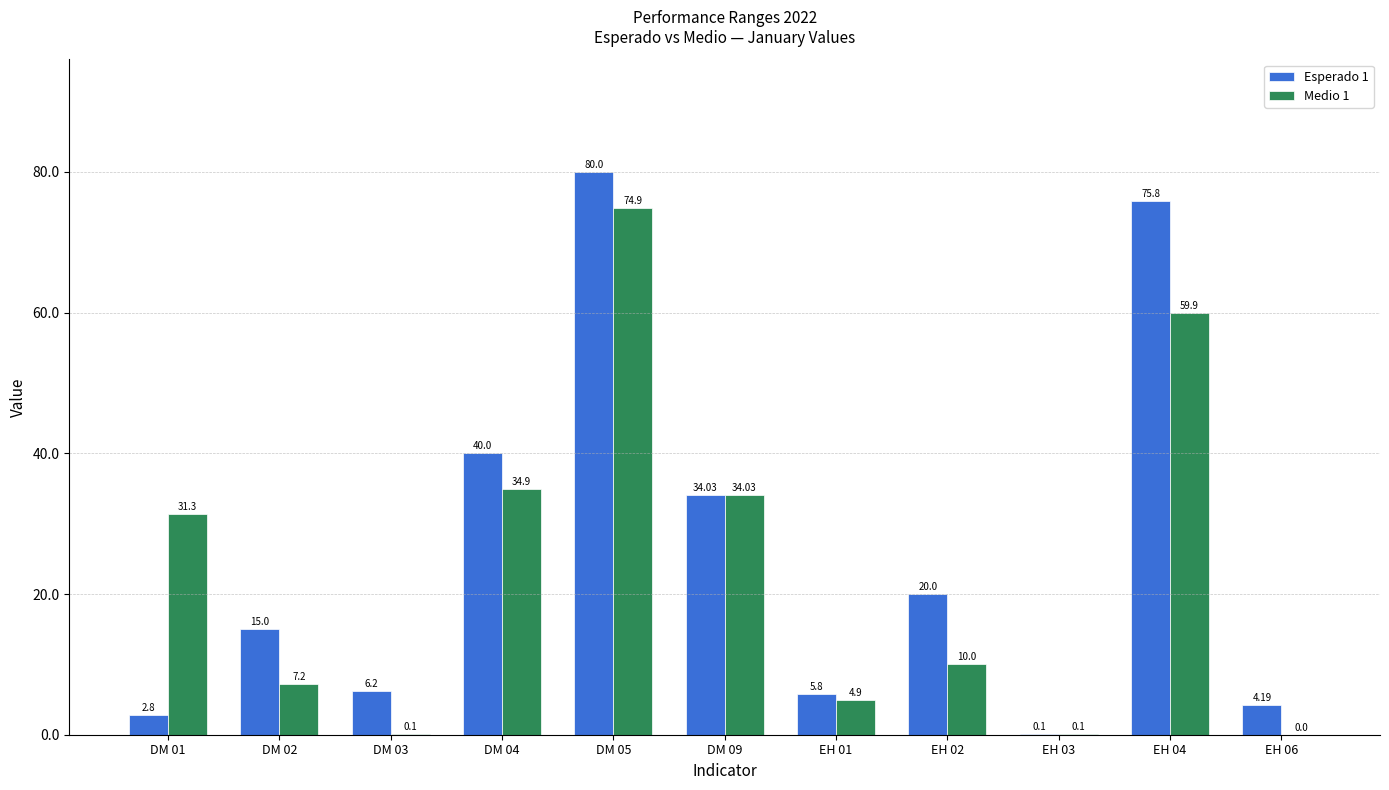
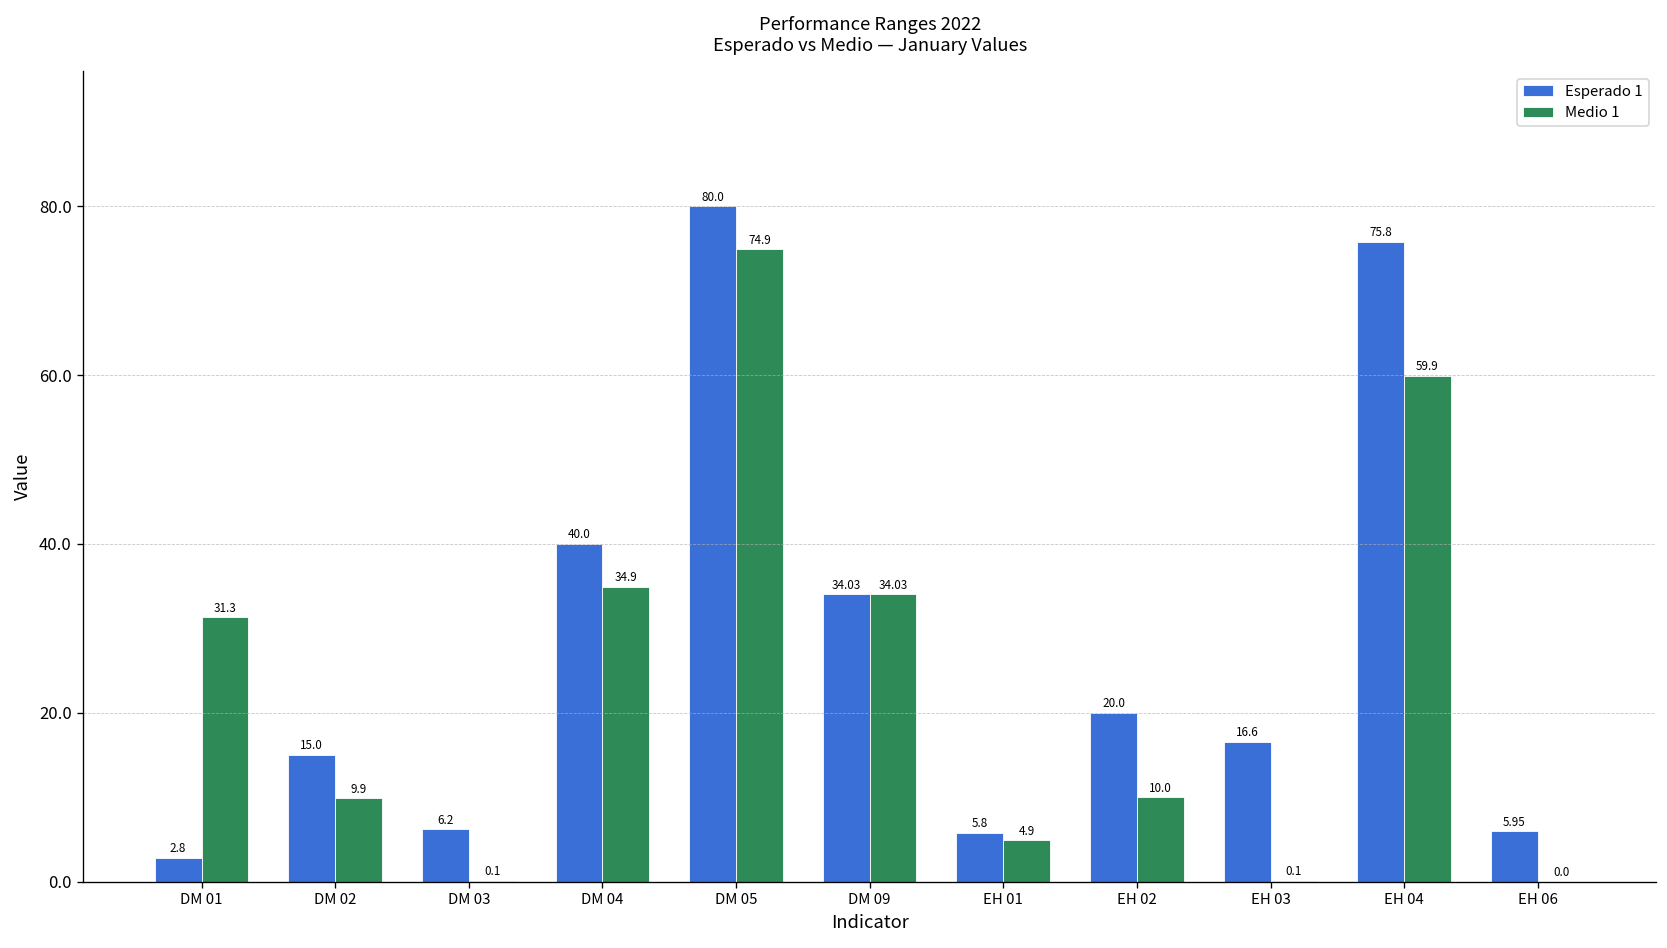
Medio 1, DM 02: 7.2 -> 9.9
Esperado 1, EH 03: 0.1 -> 16.6
Esperado 1, EH 06: 4.19 -> 5.95
